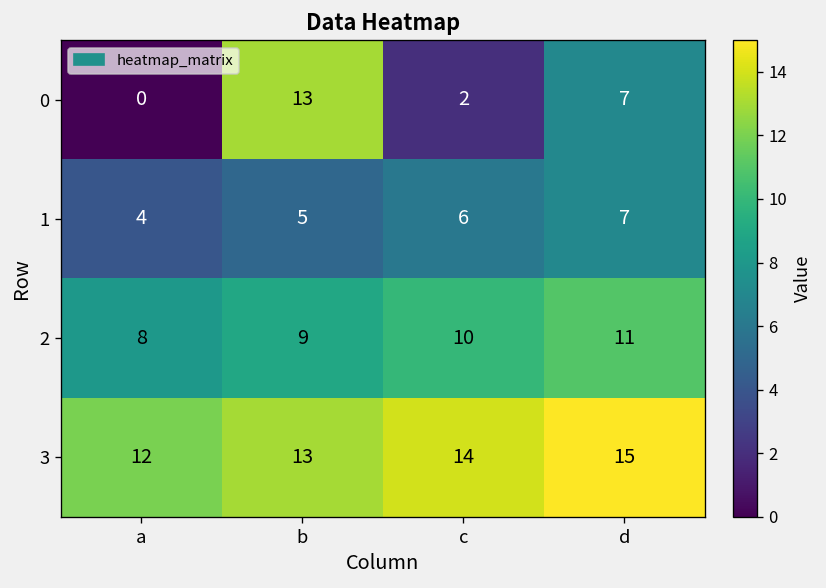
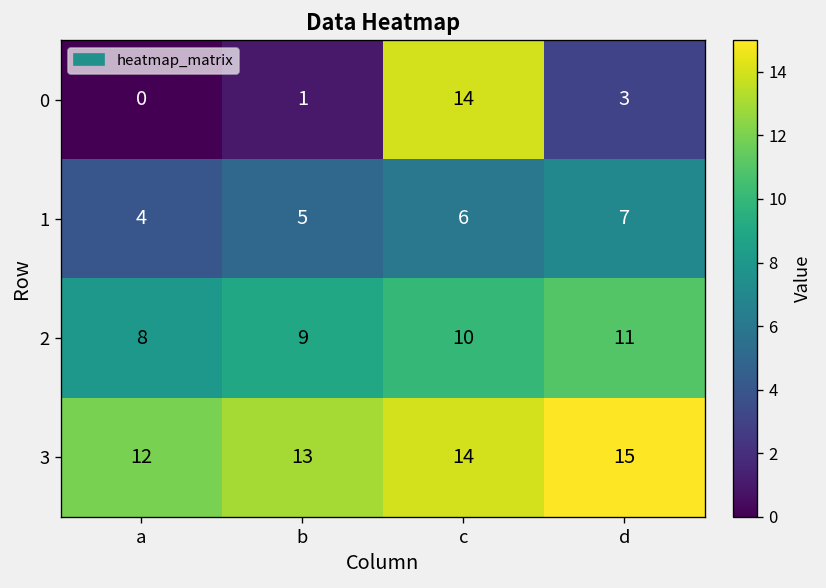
0, b: 13 -> 1
0, c: 2 -> 14
0, d: 7 -> 3
